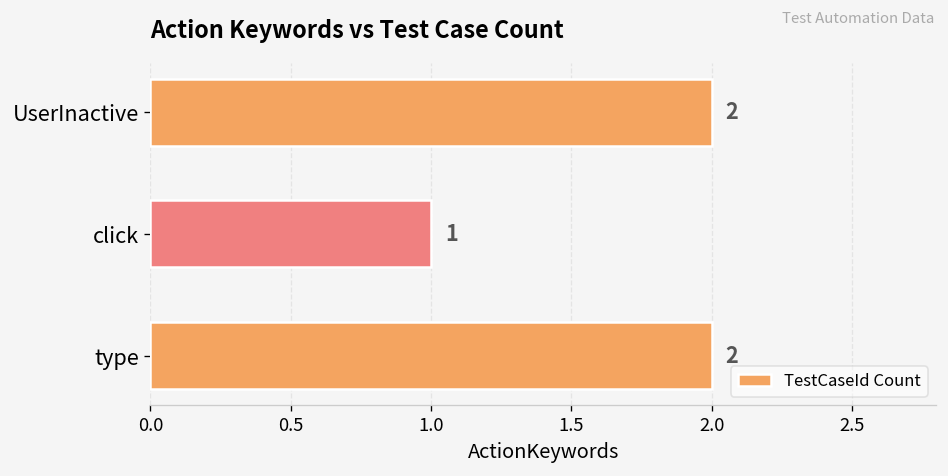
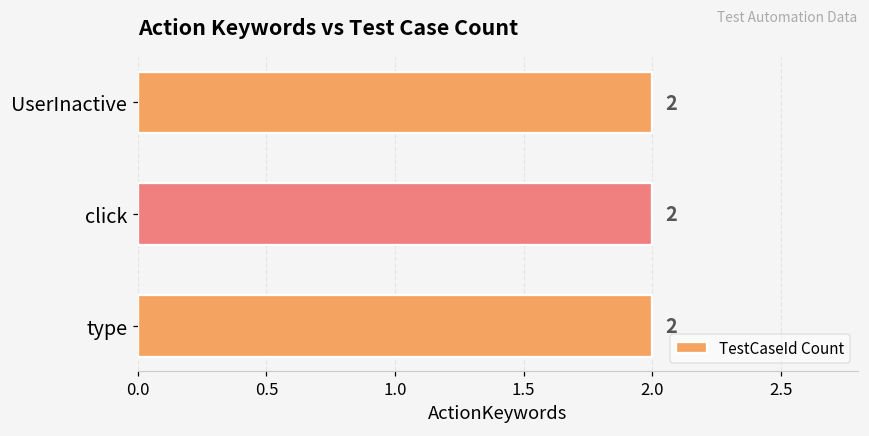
click: 1 -> 2
